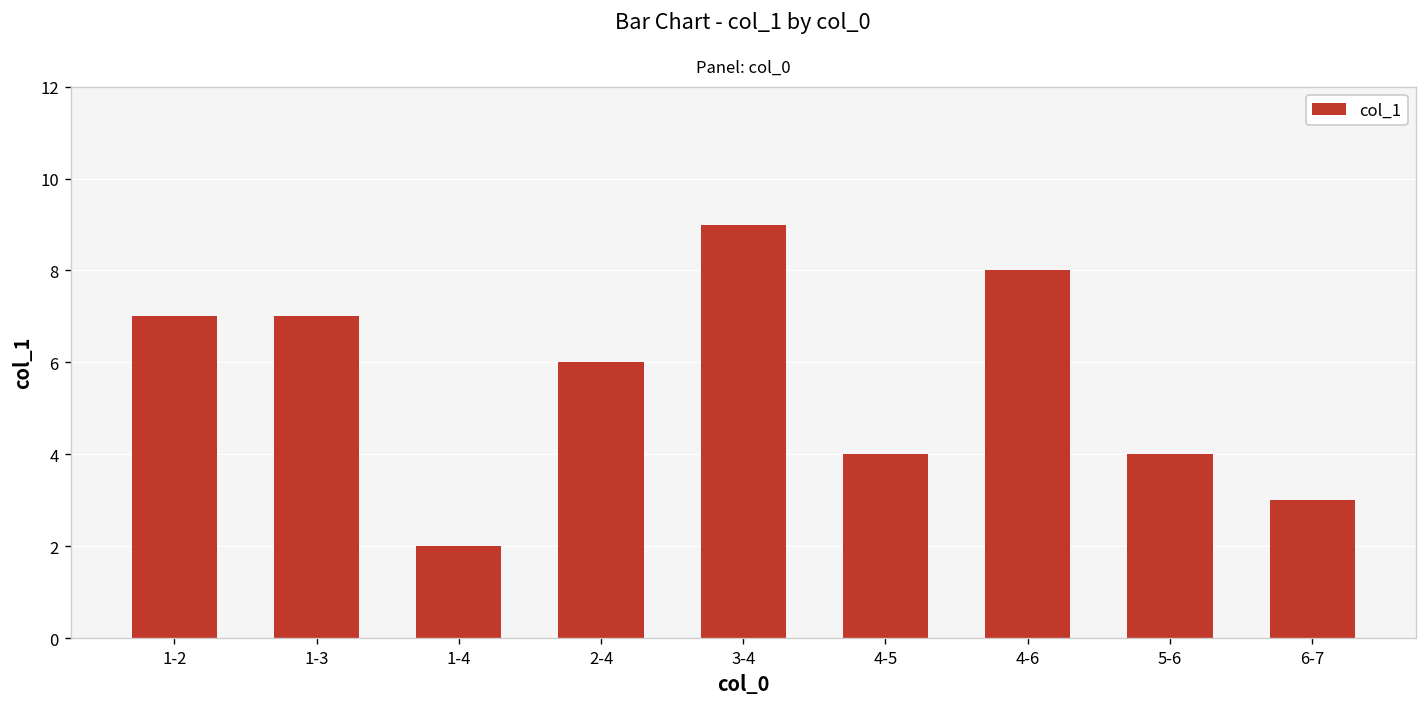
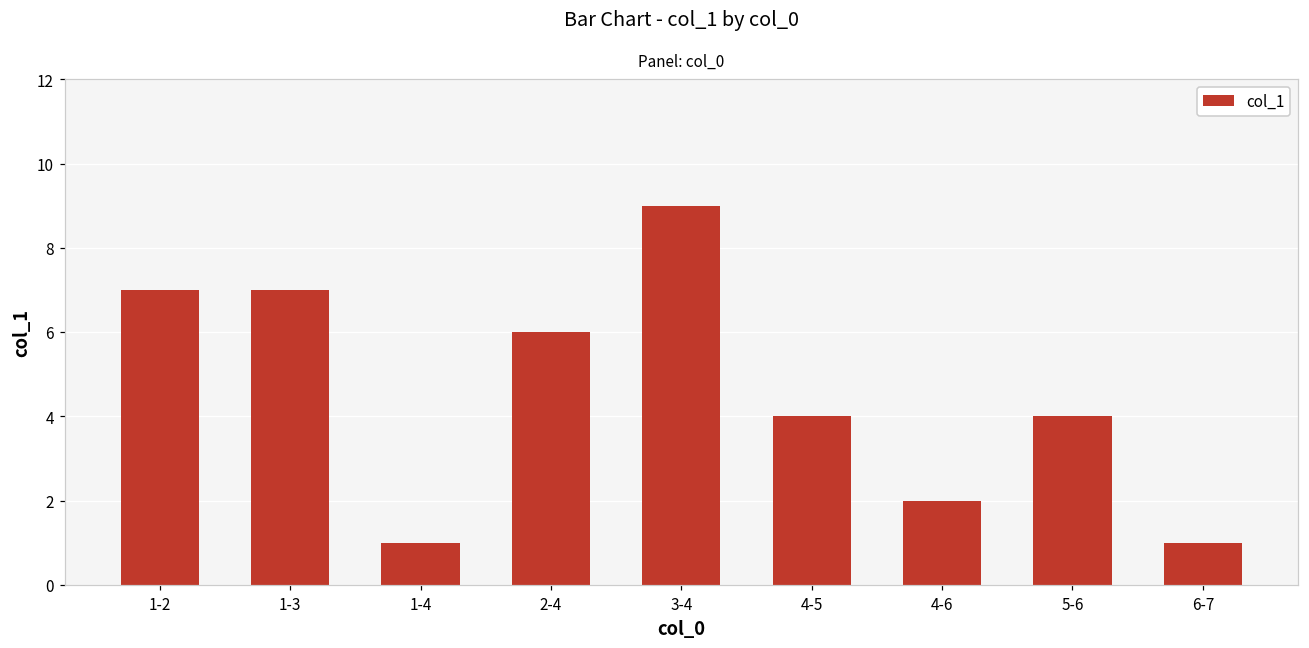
1-4: 2 -> 1
4-6: 8 -> 2
6-7: 3 -> 1
